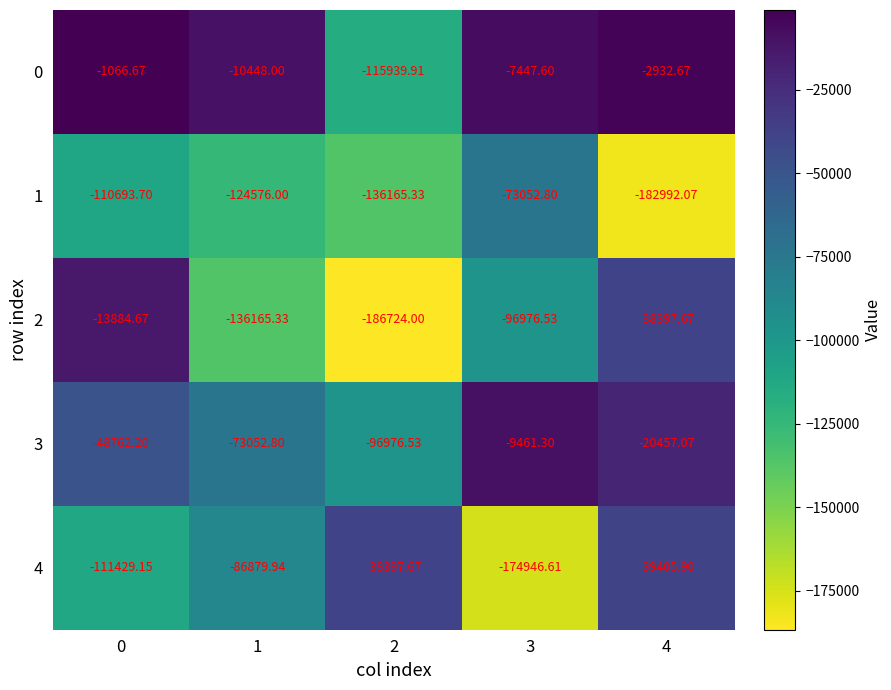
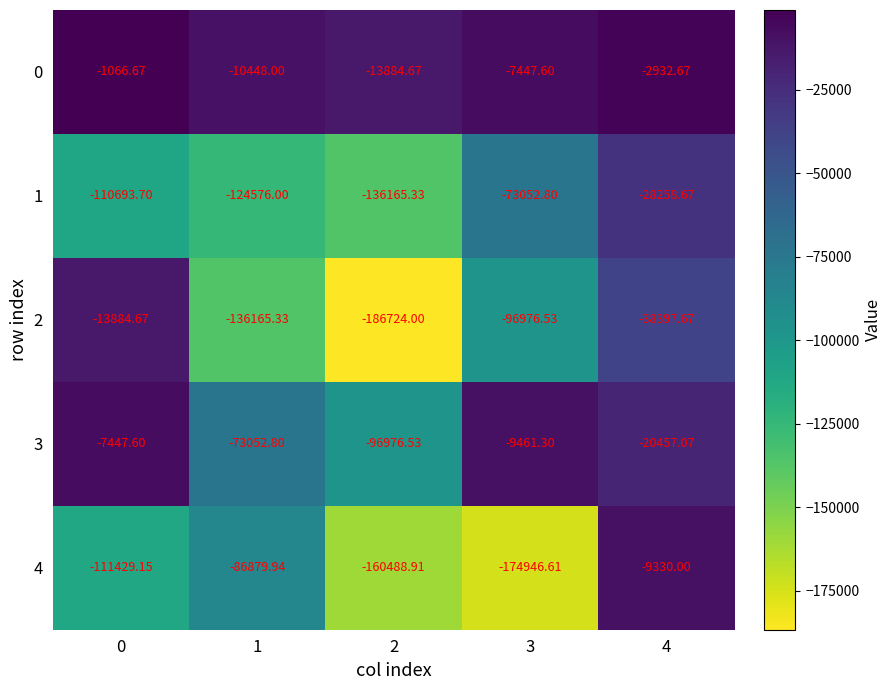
0, 2: -115939.91 -> -13884.67
1, 4: -182992.07 -> -28258.67
3, 0: -48762.20 -> -7447.60
4, 2: -38397.67 -> -160488.91
4, 4: -39405.90 -> -9330.00
